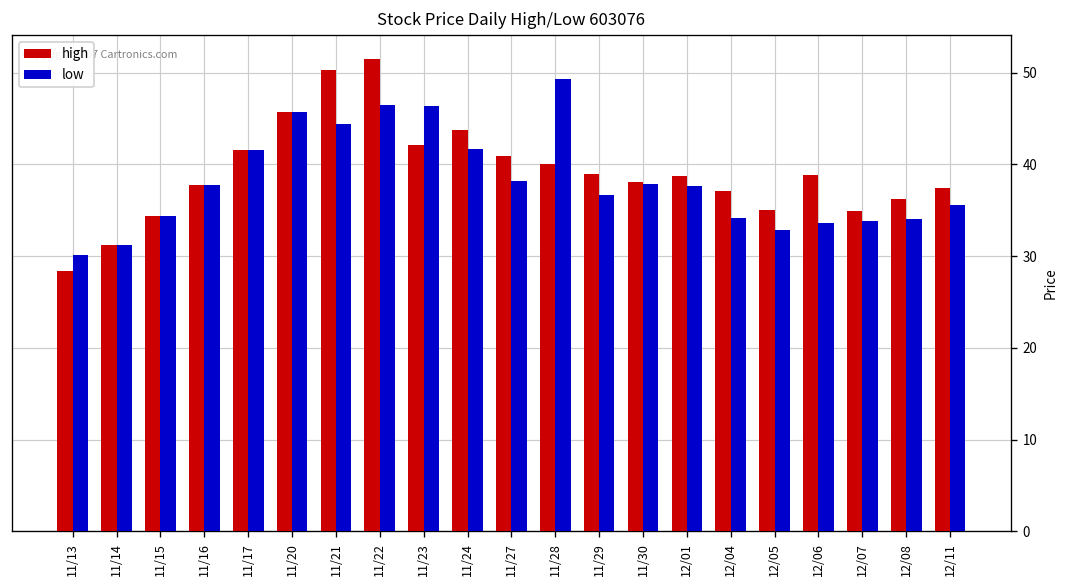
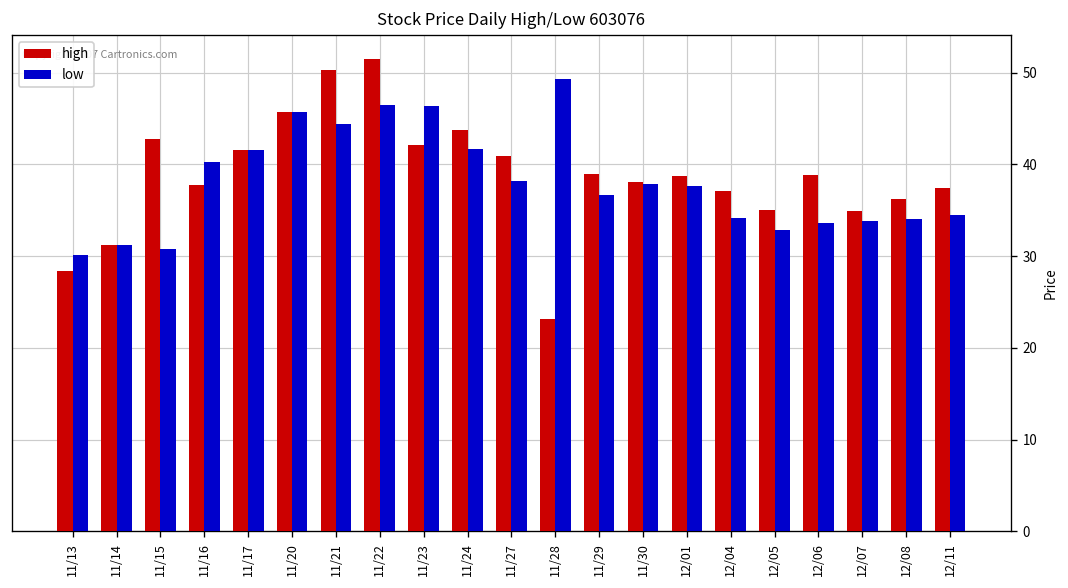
high, 11/15: 34 -> 43
low, 11/15: 34 -> 31
low, 11/16: 38 -> 40
high, 11/28: 40 -> 23
low, 12/11: 36 -> 34
